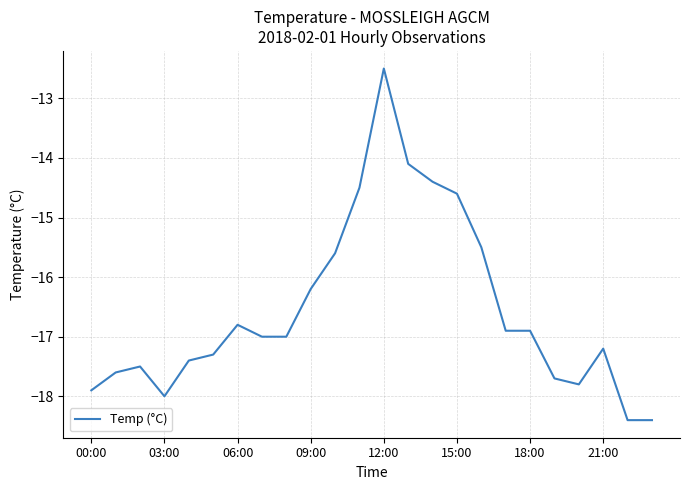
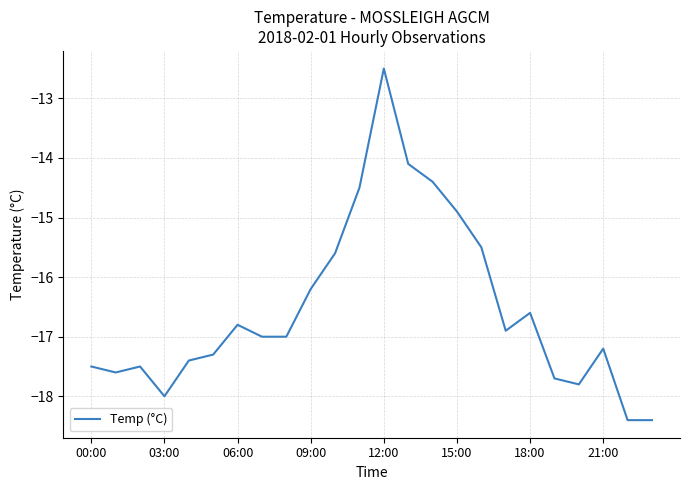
00:00: -17.9 -> -17.5
15:00: -14.6 -> -14.9
18:00: -16.9 -> -16.6
